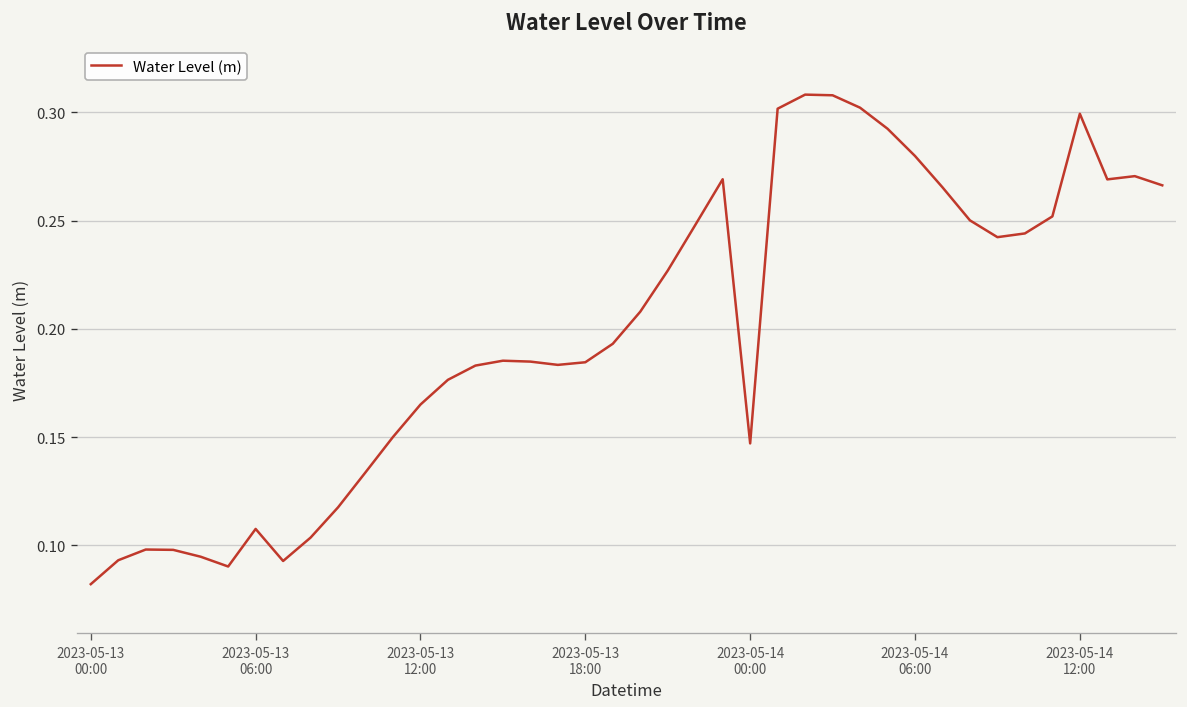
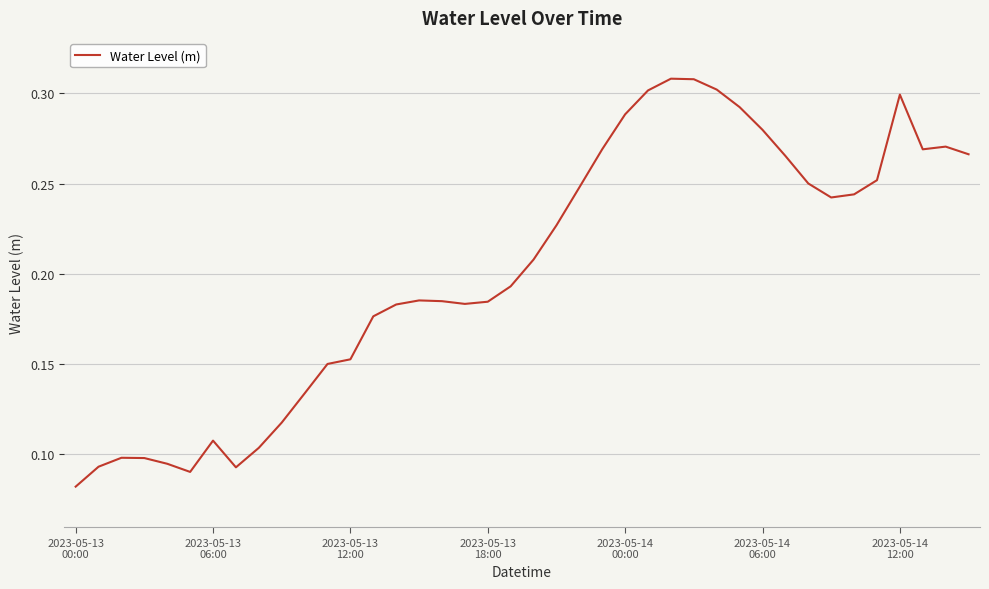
2023-05-13 12:00: 0.165 -> 0.153
2023-05-14 00:00: 0.147 -> 0.288
